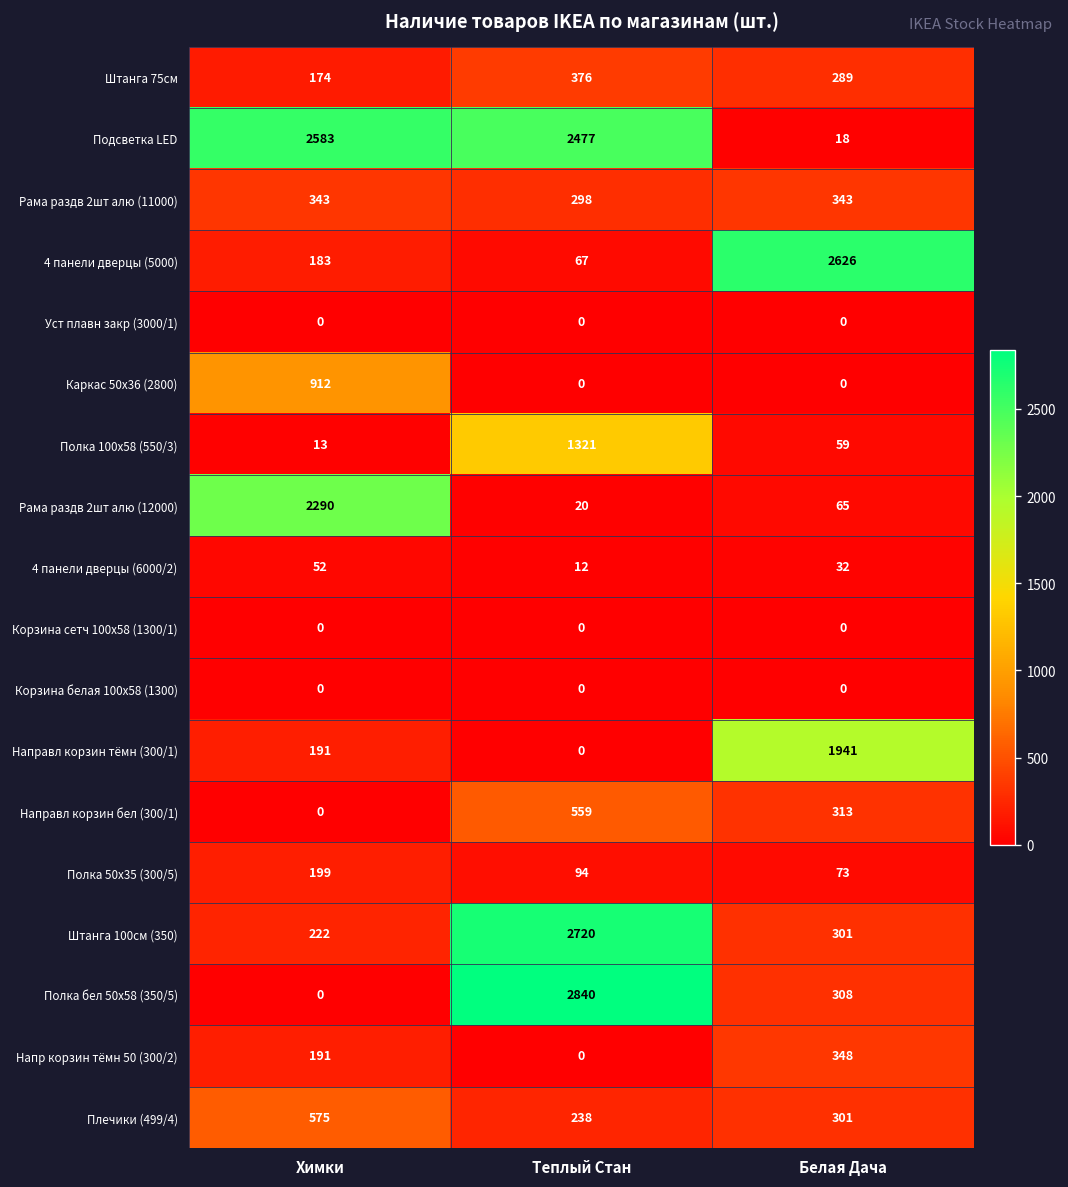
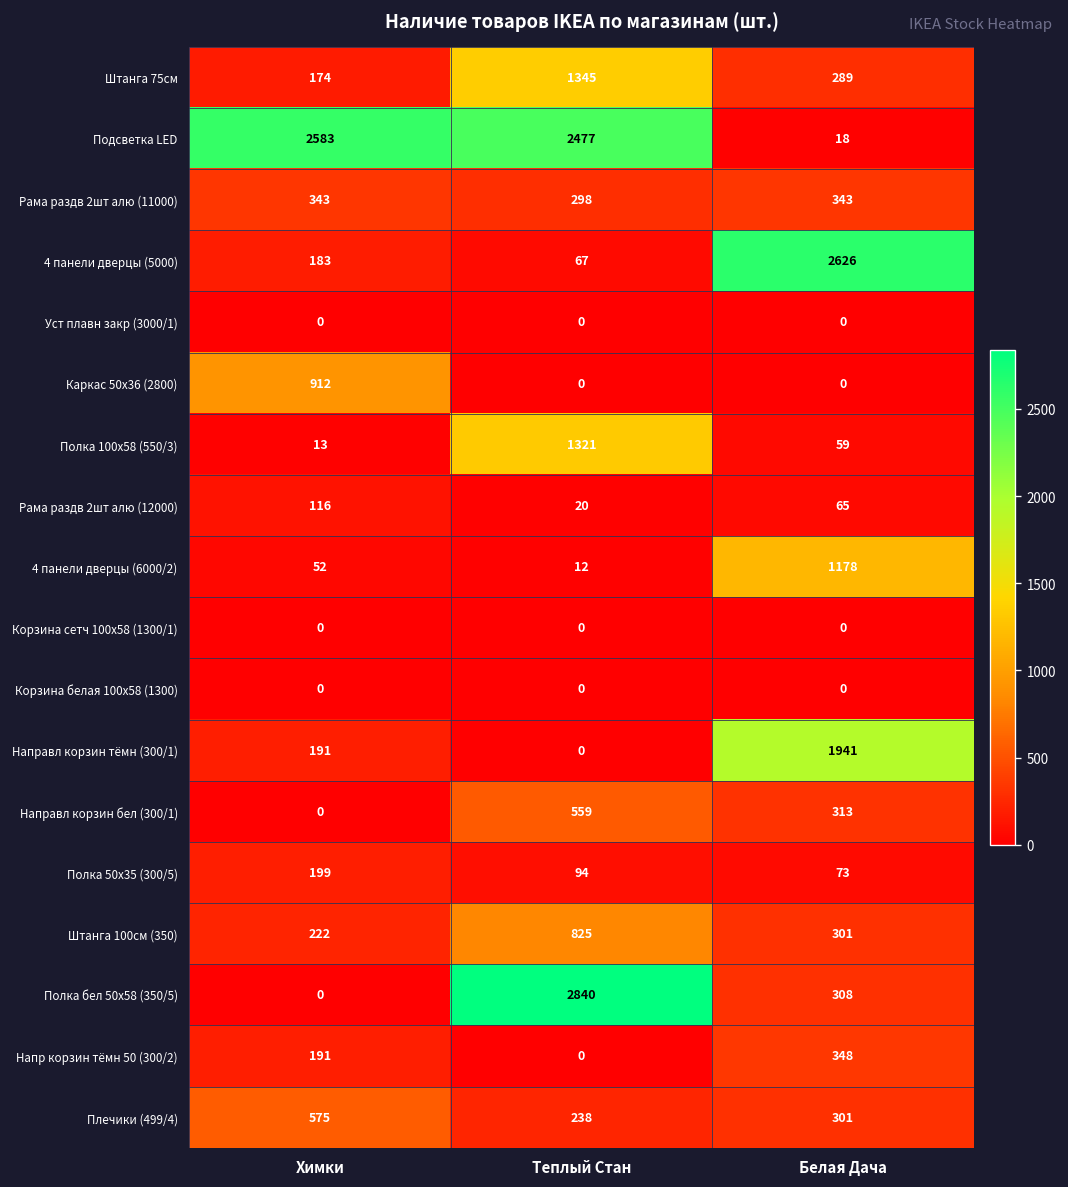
Штанга 75см, Теплый Стан: 376 -> 1345
Рама раздв 2шт алю (12000), Химки: 2290 -> 116
4 панели дверцы (6000/2), Белая Дача: 32 -> 1178
Штанга 100см (350), Теплый Стан: 2720 -> 825
